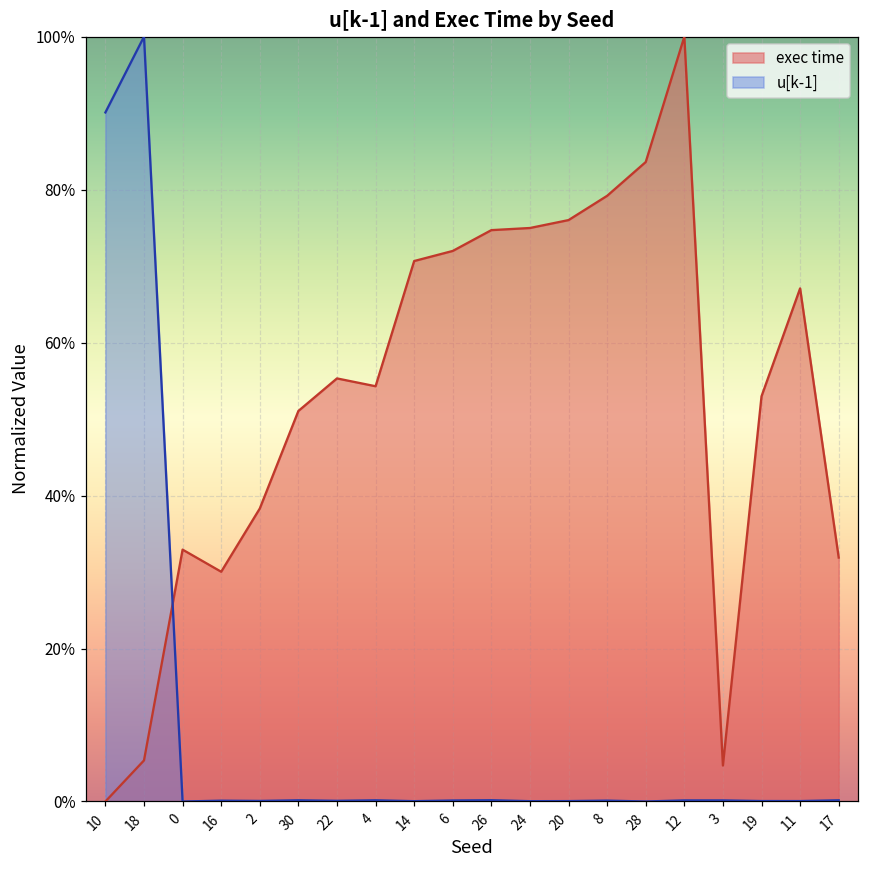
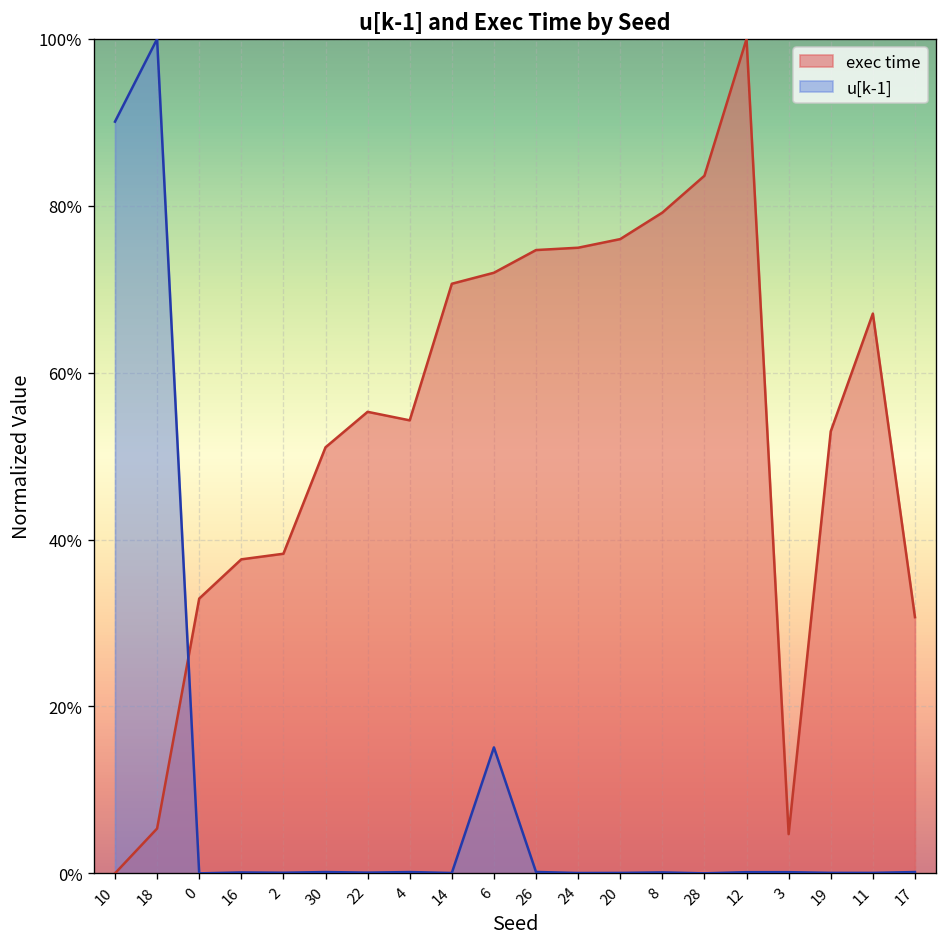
exec time, 16: 30% -> 38%
u[k-1], 6: 0% -> 15%
exec time, 17: 32% -> 31%
